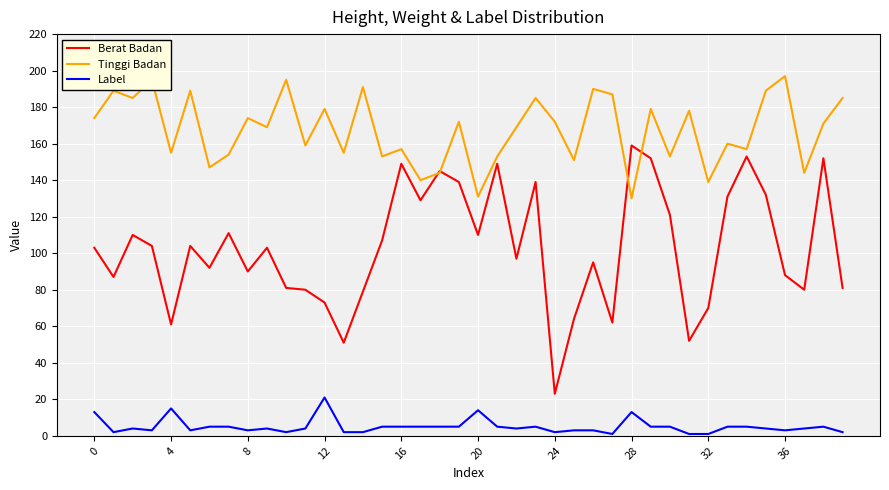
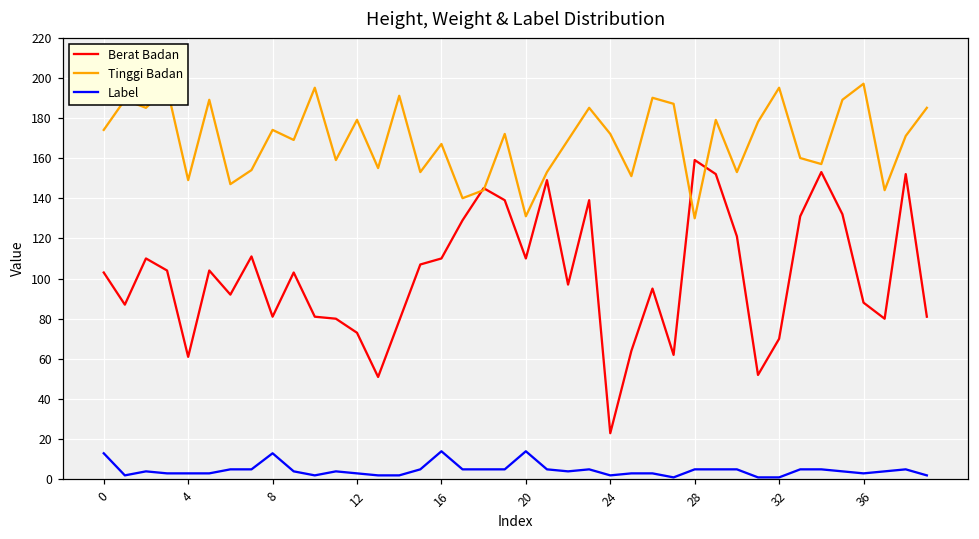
Tinggi Badan, 4: 155 -> 149
Label, 4: 15 -> 3
Berat Badan, 8: 90 -> 81
Label, 8: 3 -> 13
Label, 12: 21 -> 3
Berat Badan, 16: 149 -> 110
Tinggi Badan, 16: 157 -> 167
Label, 16: 5 -> 14
Label, 28: 13 -> 5
Tinggi Badan, 32: 139 -> 195
